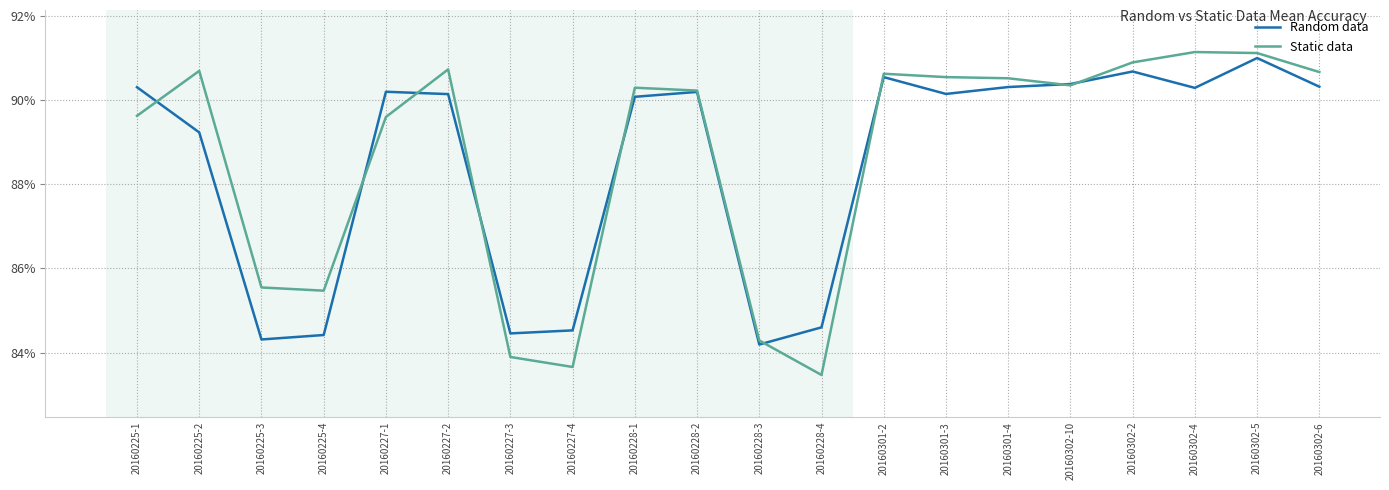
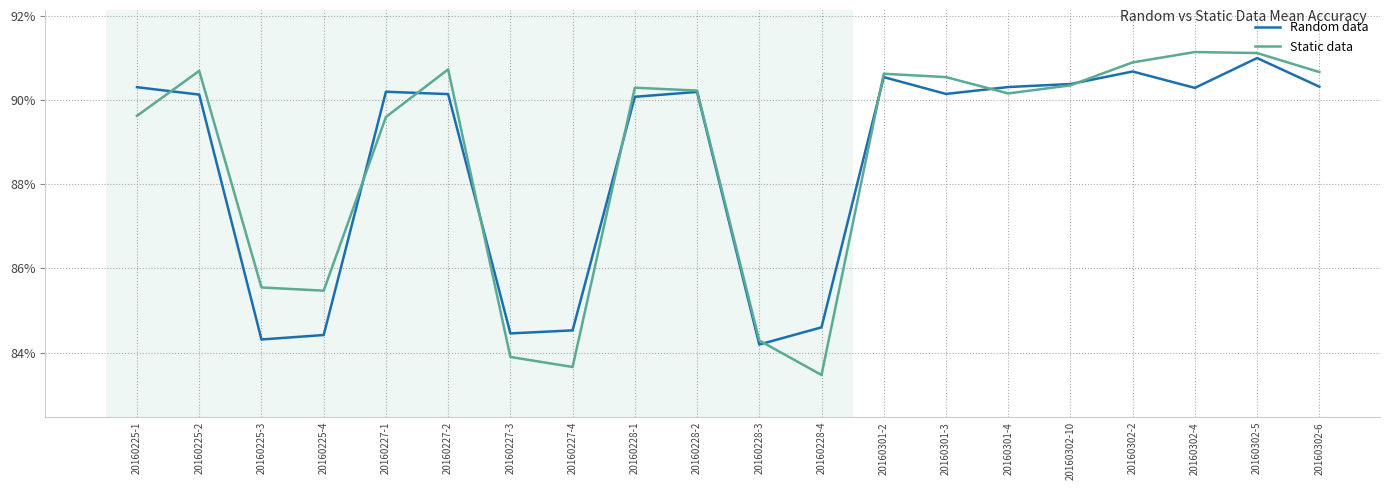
Random data, 20160225-2: 89.2% -> 90.1%
Static data, 20160301-4: 90.5% -> 90.2%
